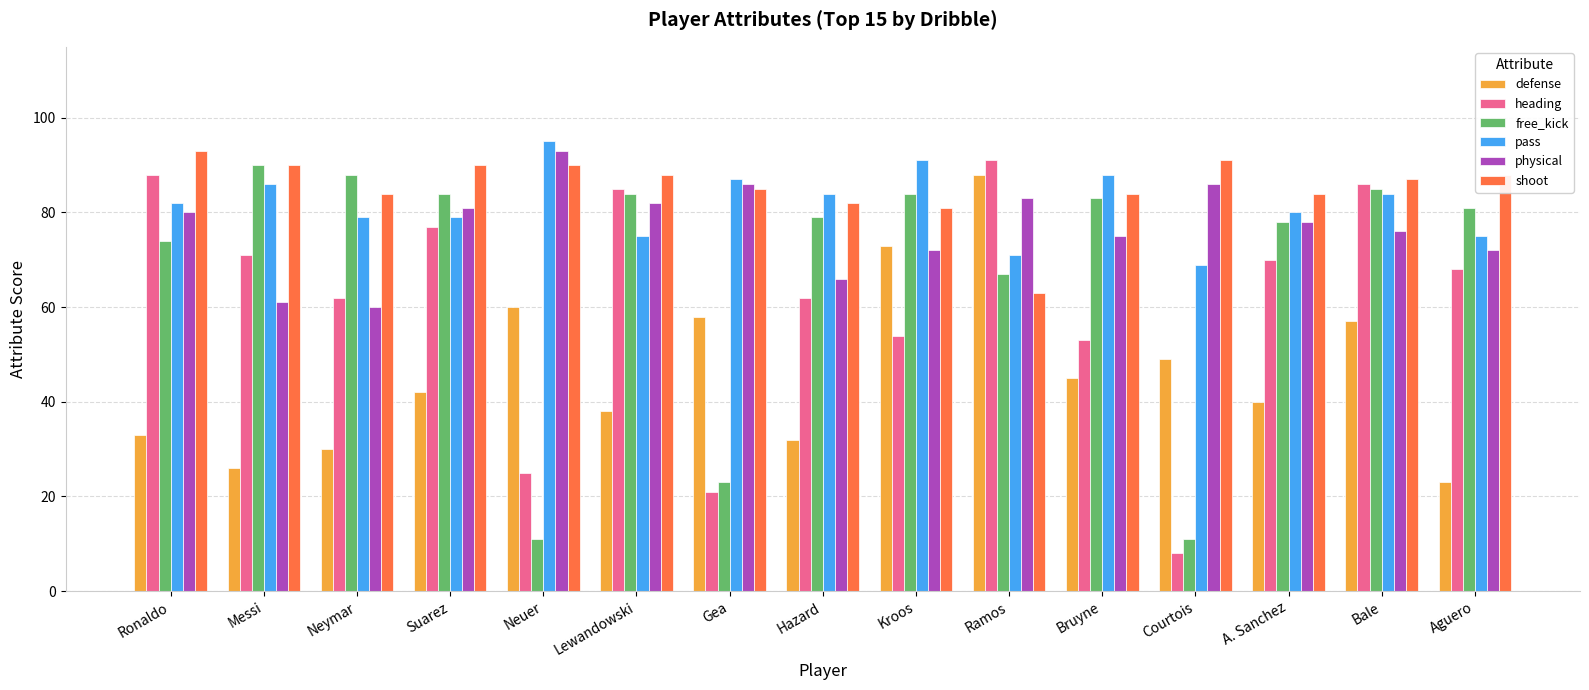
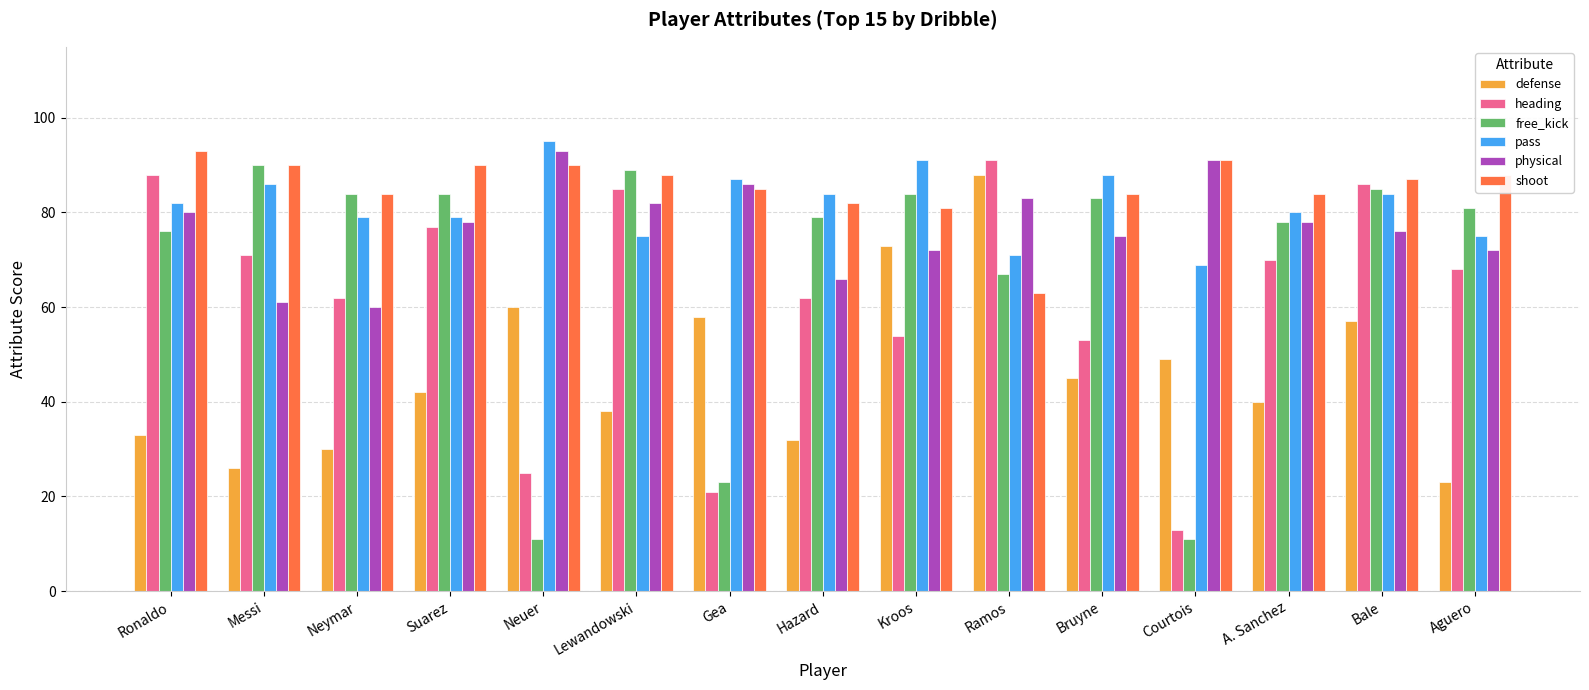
free_kick, Ronaldo: 74 -> 76
free_kick, Neymar: 88 -> 84
physical, Suarez: 81 -> 78
free_kick, Lewandowski: 84 -> 89
heading, Courtois: 8 -> 13
physical, Courtois: 86 -> 91
